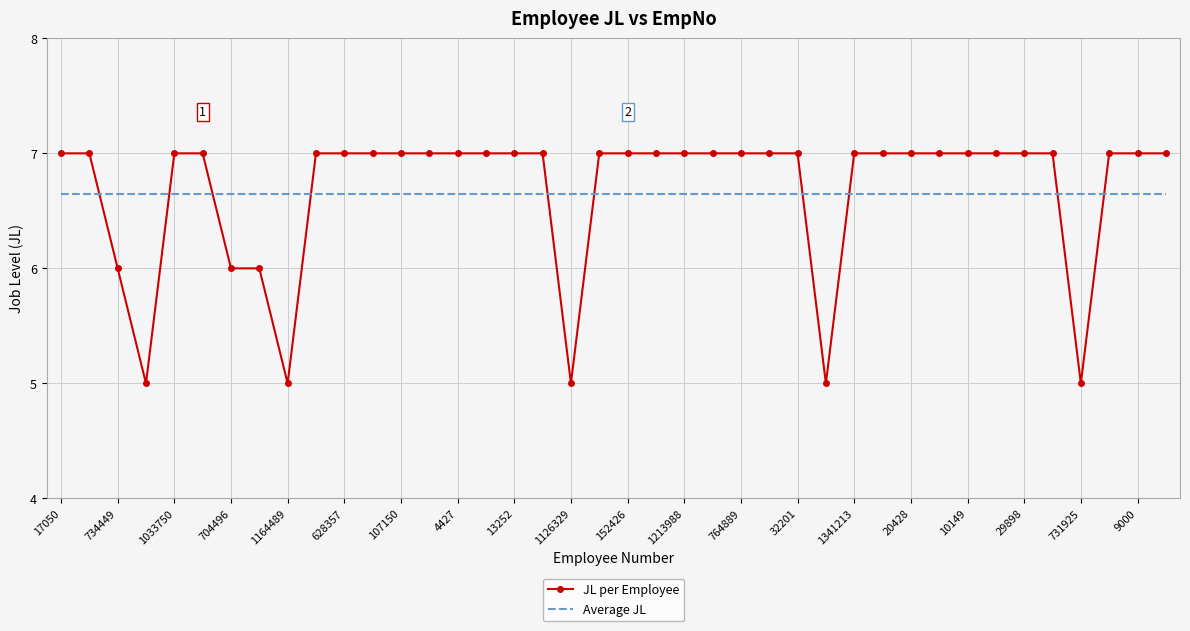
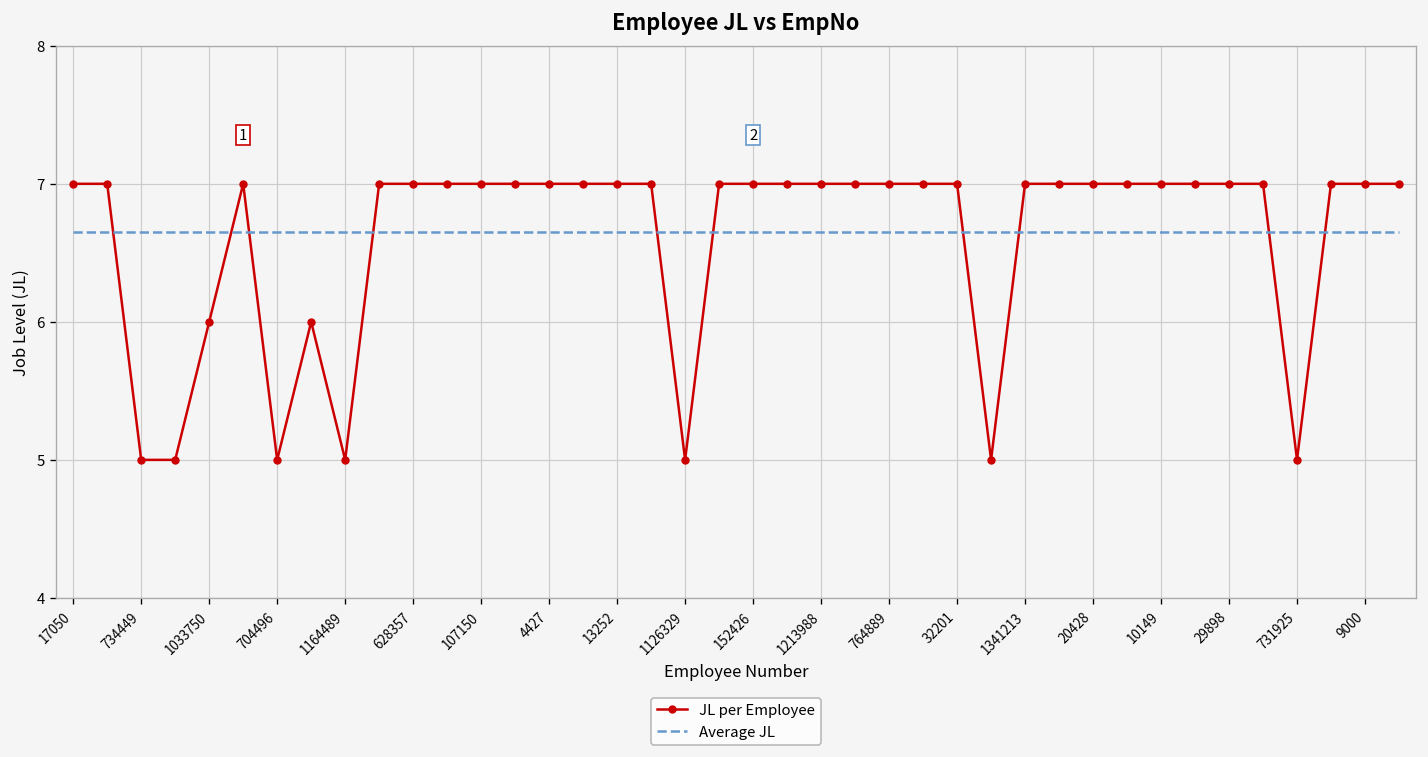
JL per Employee, 734449: 6 -> 5
JL per Employee, 1033750: 7 -> 6
JL per Employee, 704496: 6 -> 5
